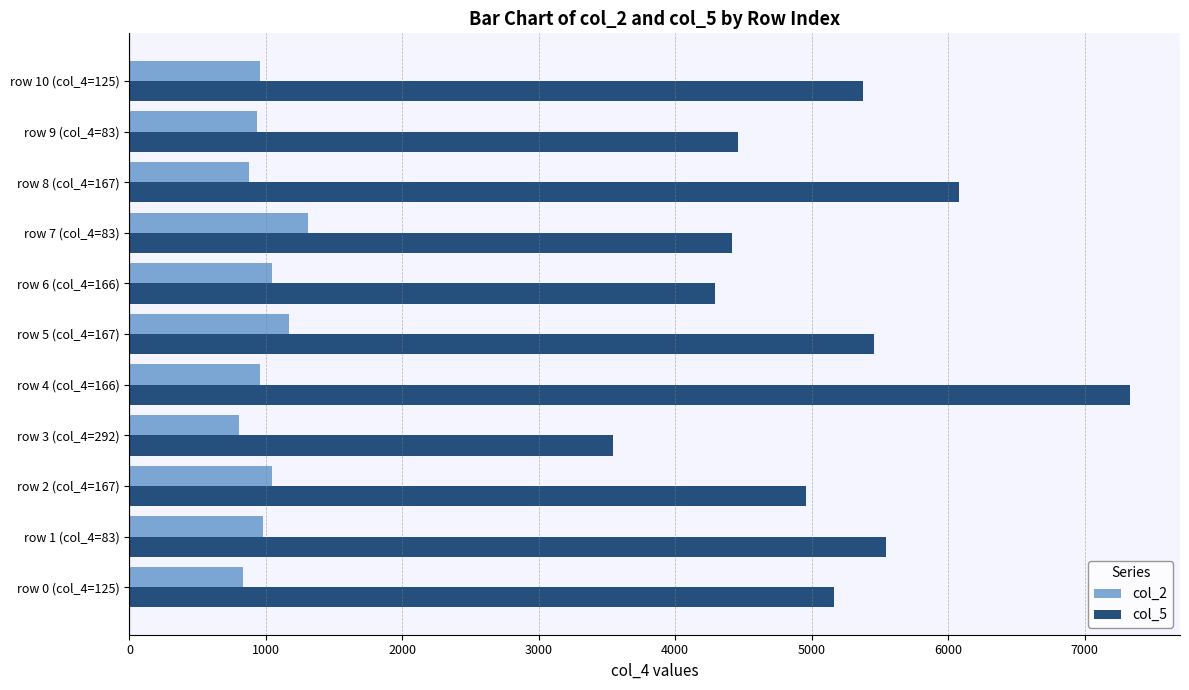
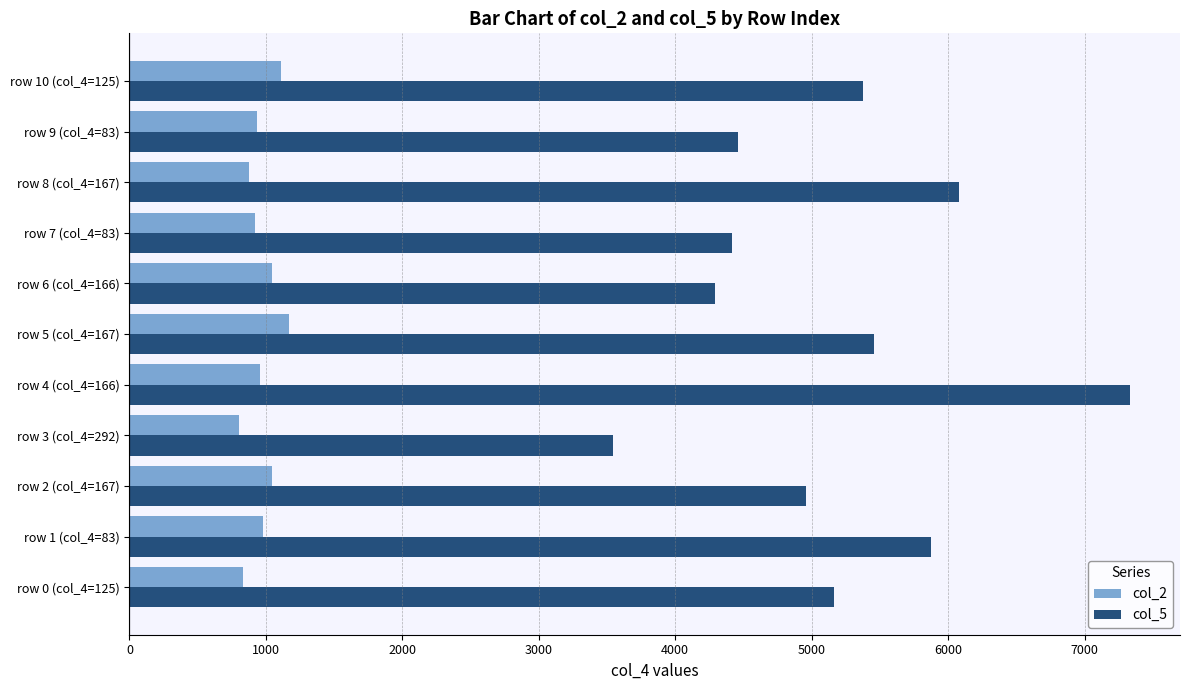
col_2, row 10 (col_4=125): 960 -> 1110
col_2, row 7 (col_4=83): 1310 -> 920
col_5, row 1 (col_4=83): 5540 -> 5880
